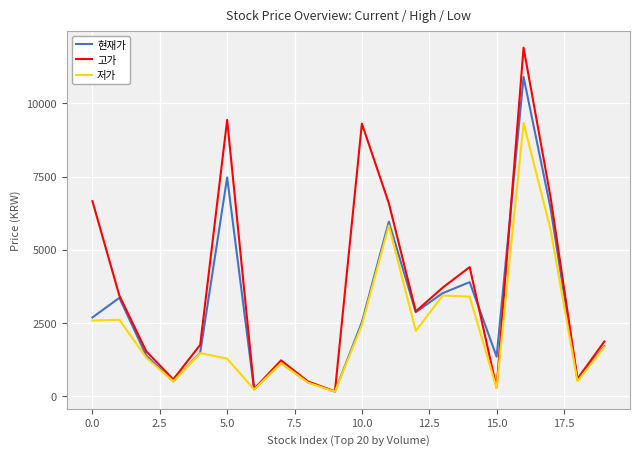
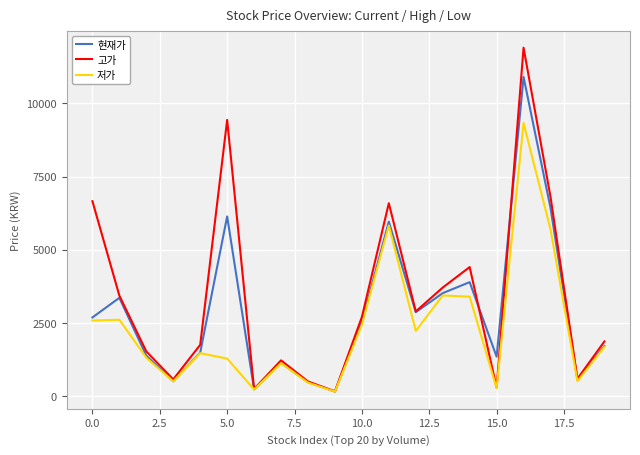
현재가, 5.0: 7500 -> 6100
고가, 10.0: 9300 -> 2700
